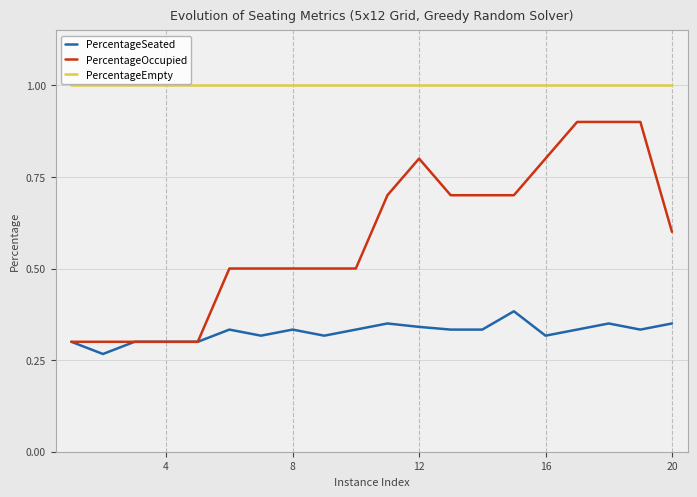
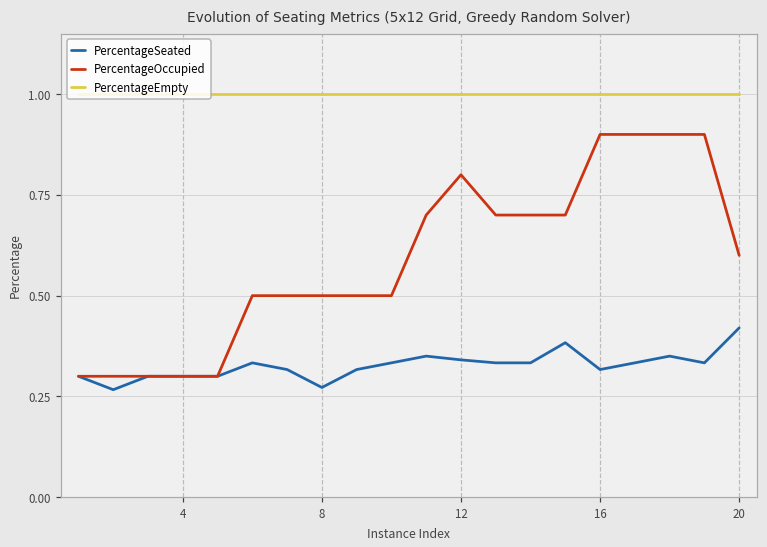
PercentageSeated, 8: 0.33 -> 0.27
PercentageOccupied, 16: 0.8 -> 0.9
PercentageSeated, 20: 0.35 -> 0.42
